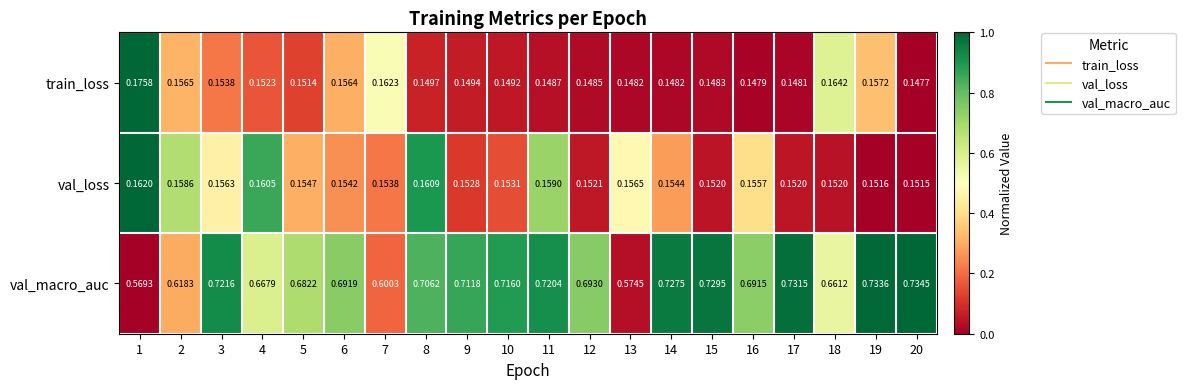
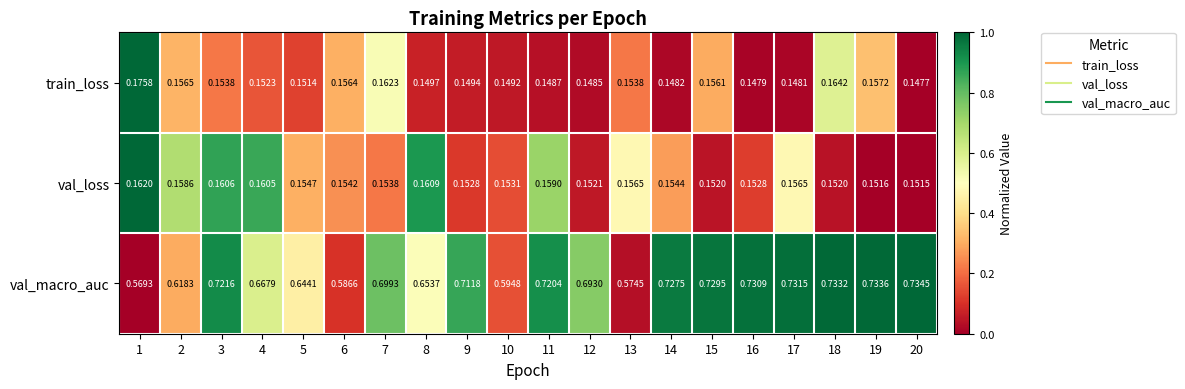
train_loss, 13: 0.1482 -> 0.1538
train_loss, 15: 0.1483 -> 0.1561
val_loss, 3: 0.1563 -> 0.1606
val_loss, 16: 0.1557 -> 0.1528
val_loss, 17: 0.1520 -> 0.1565
val_macro_auc, 5: 0.6822 -> 0.6441
val_macro_auc, 6: 0.6919 -> 0.5866
val_macro_auc, 7: 0.6003 -> 0.6993
val_macro_auc, 8: 0.7062 -> 0.6537
val_macro_auc, 10: 0.7160 -> 0.5948
val_macro_auc, 16: 0.6915 -> 0.7309
val_macro_auc, 18: 0.6612 -> 0.7332
